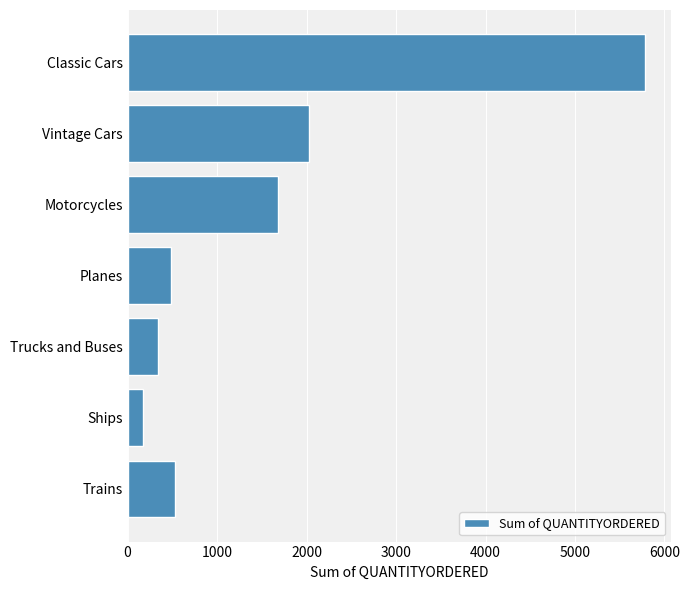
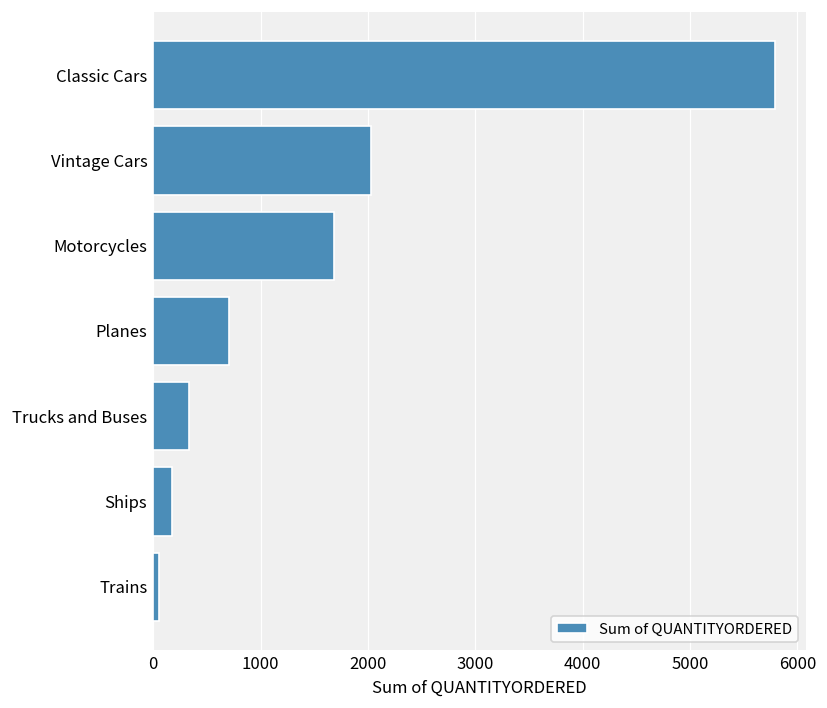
Planes: 500 -> 700
Trains: 500 -> 100
